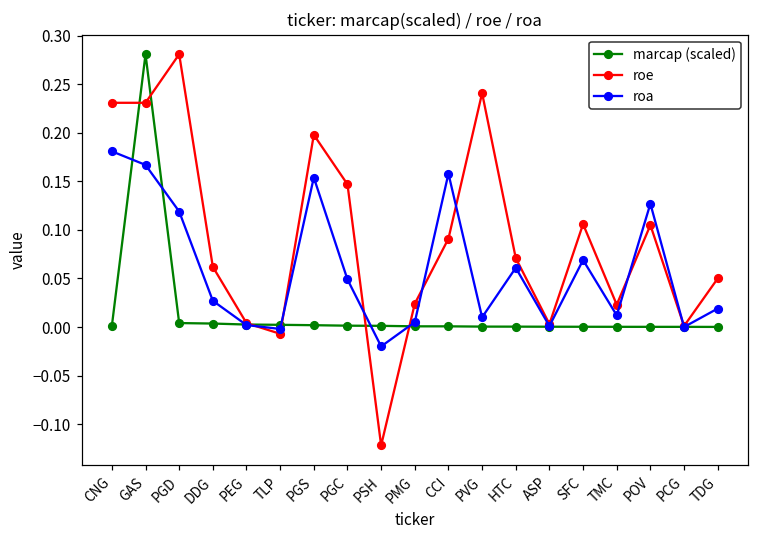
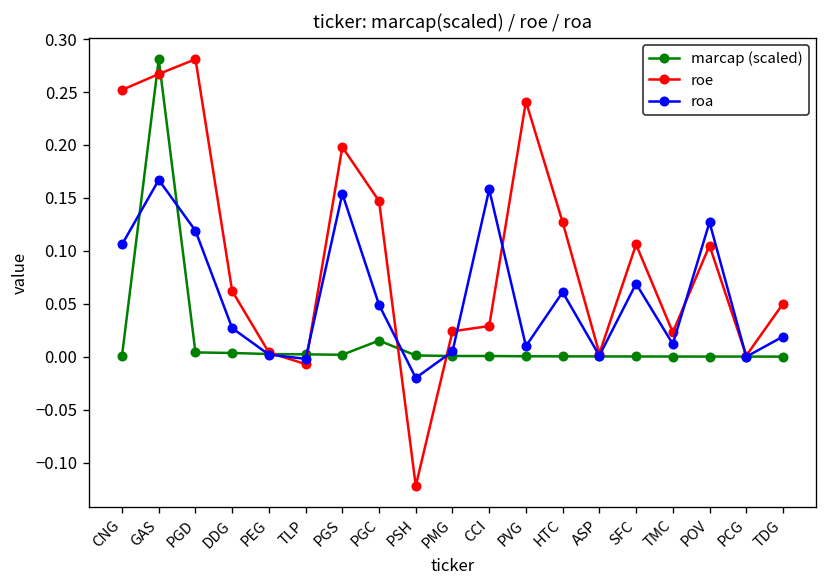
roe, CNG: 0.23 -> 0.25
roa, CNG: 0.18 -> 0.11
roe, GAS: 0.23 -> 0.27
marcap (scaled), PGC: 0.00 -> 0.02
roe, CCI: 0.09 -> 0.03
roe, HTC: 0.07 -> 0.13
